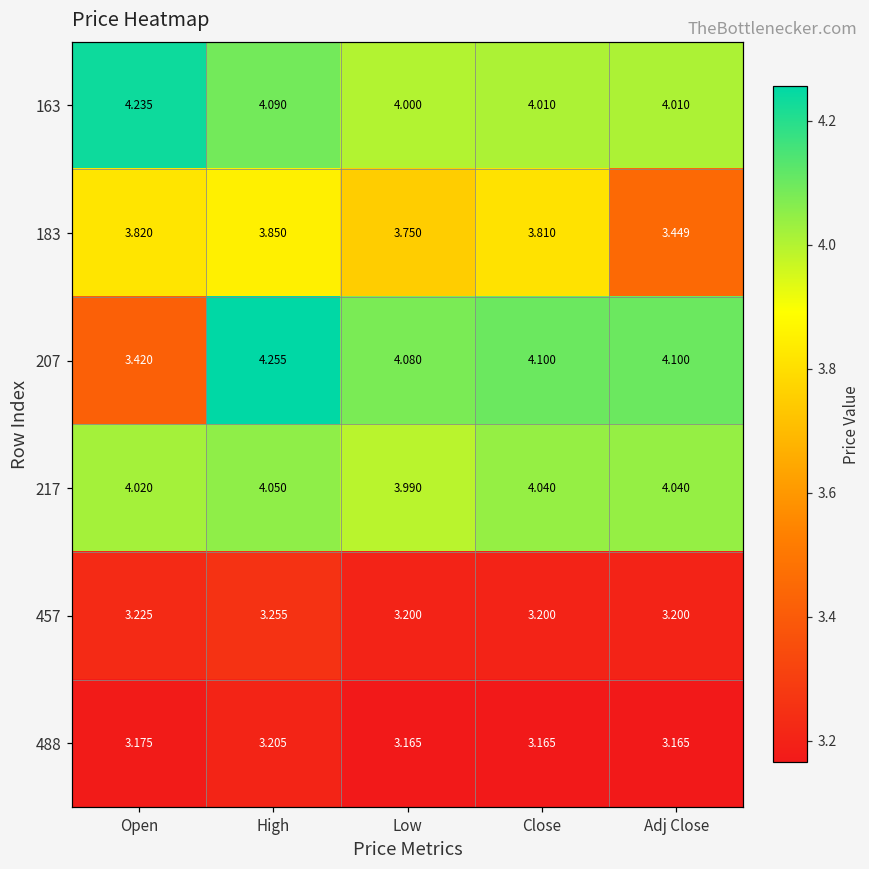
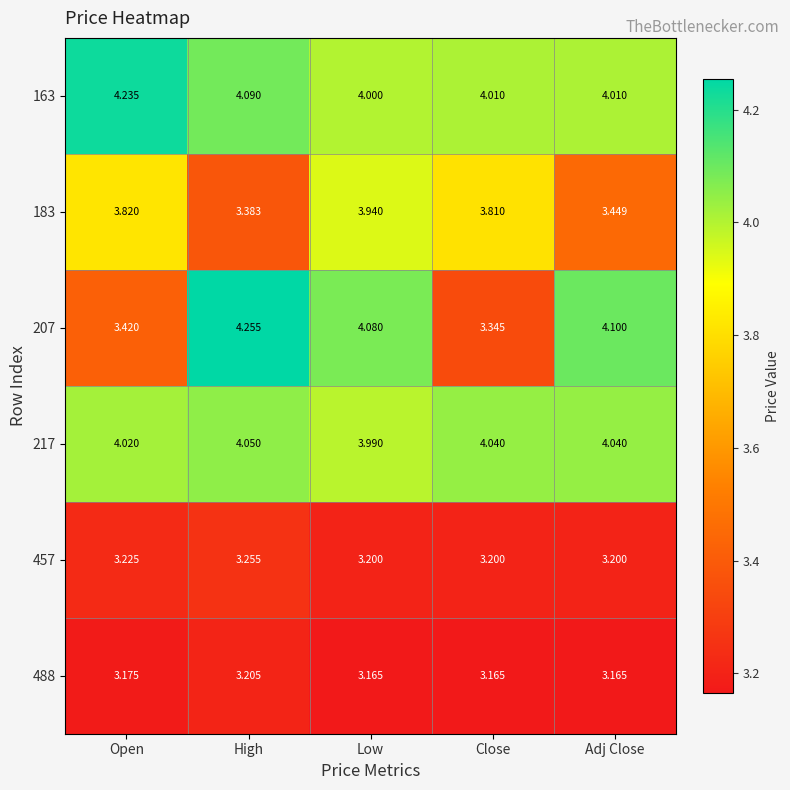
183, High: 3.850 -> 3.383
183, Low: 3.750 -> 3.940
207, Close: 4.100 -> 3.345
